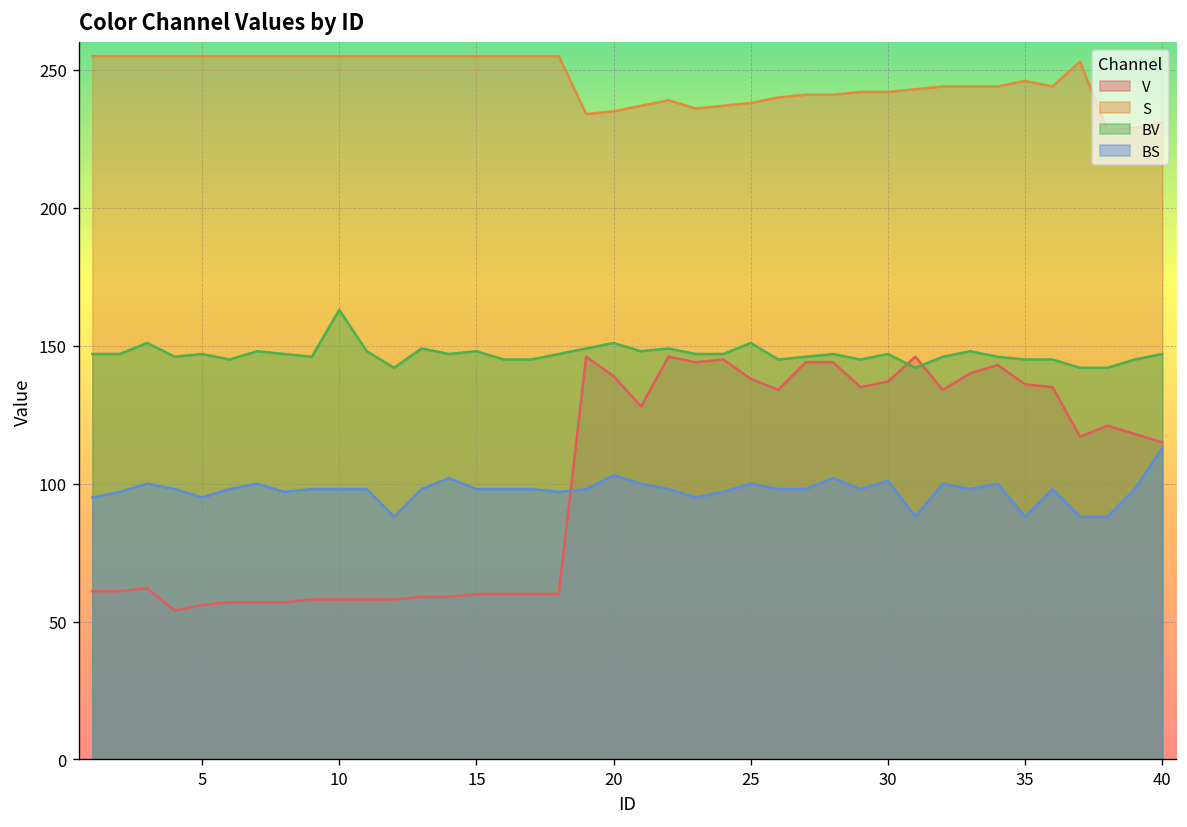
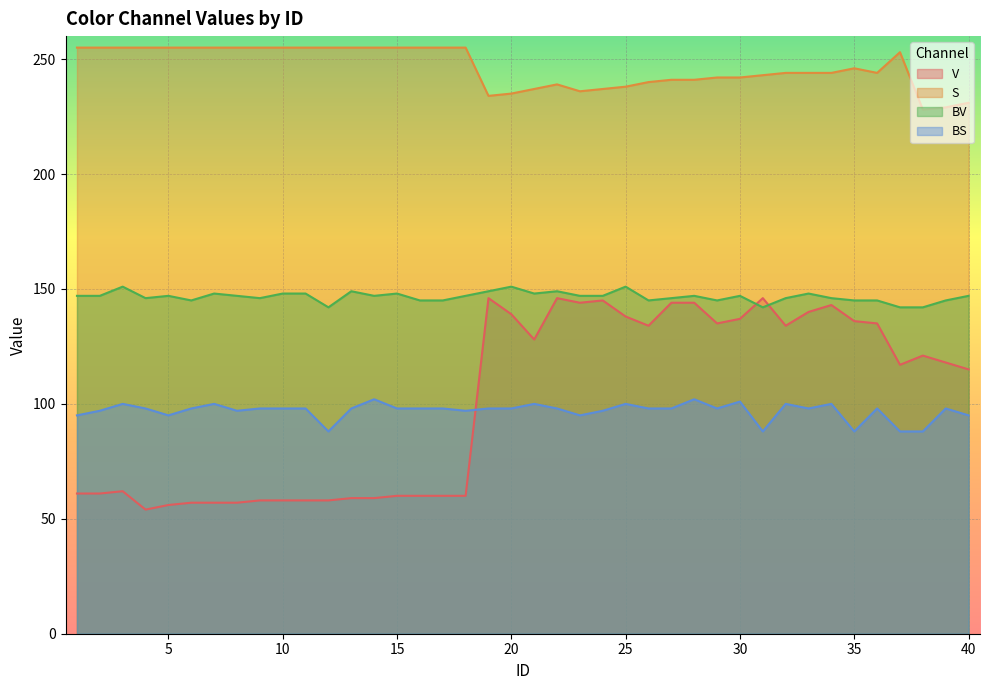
BV, 10: 163 -> 148
BS, 20: 103 -> 98
BS, 40: 113 -> 95
